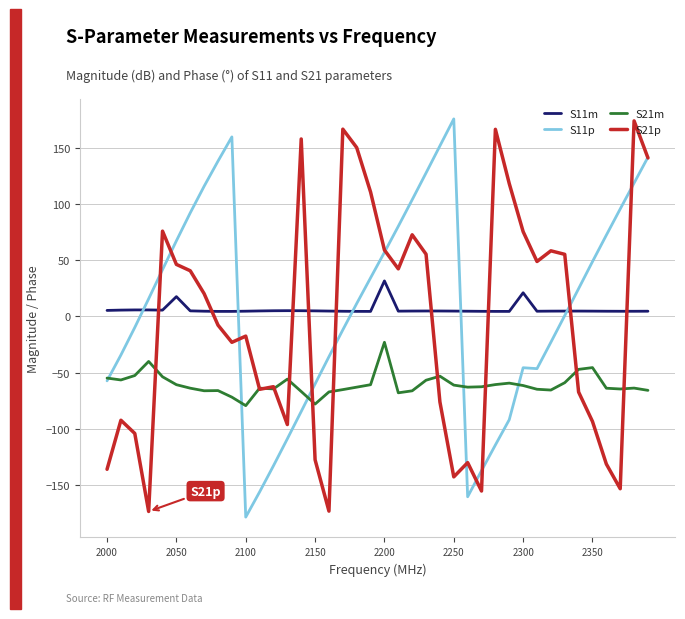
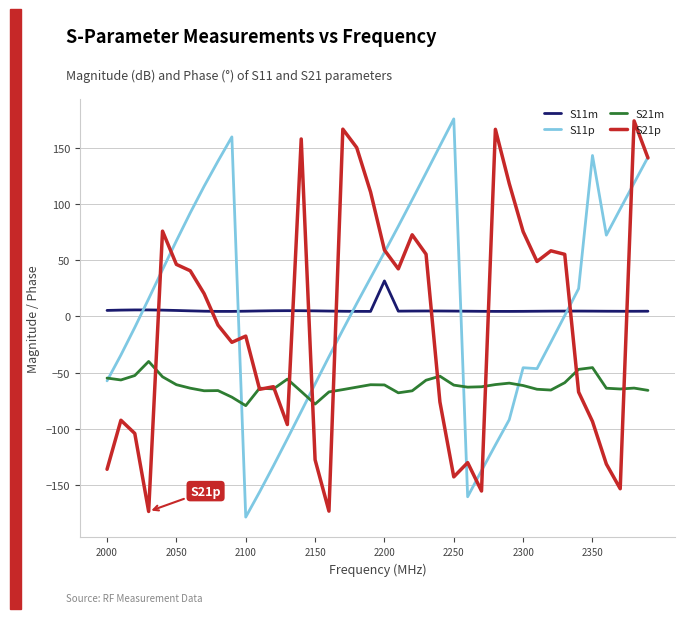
S11m, 2050: 18 -> 5
S21m, 2200: -23 -> -61
S11m, 2300: 21 -> 5
S11p, 2350: 49 -> 143
